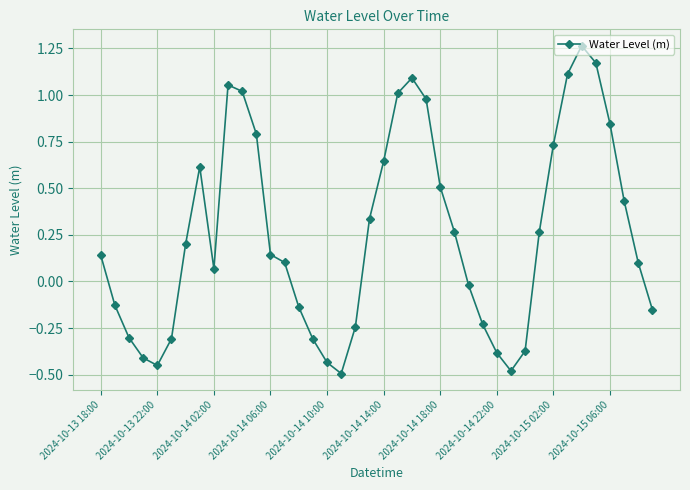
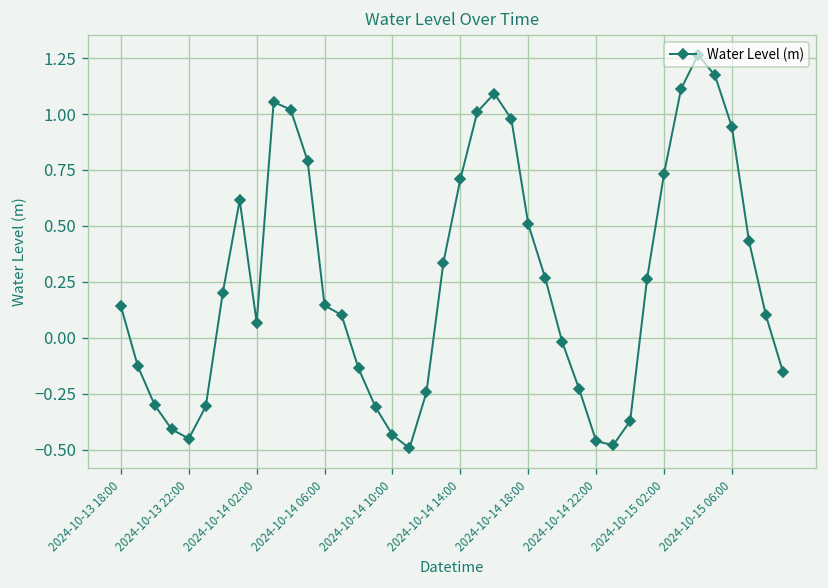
2024-10-14 14:00: 0.64 -> 0.71
2024-10-14 22:00: -0.38 -> -0.46
2024-10-15 06:00: 0.85 -> 0.94
